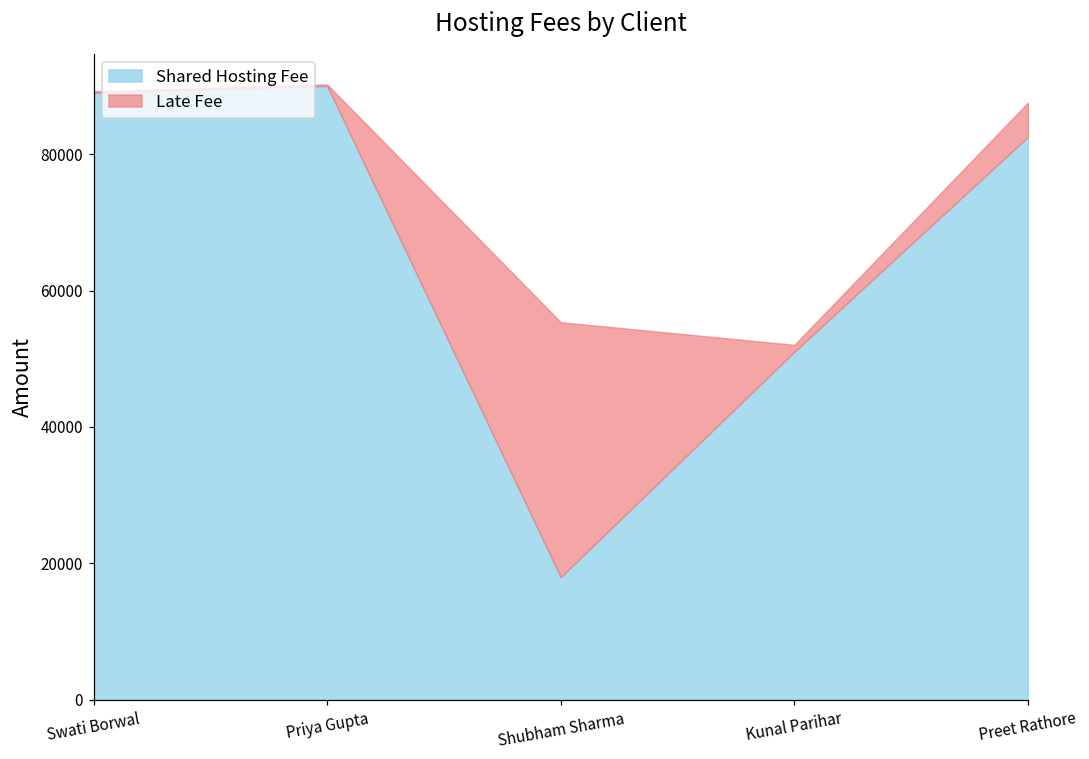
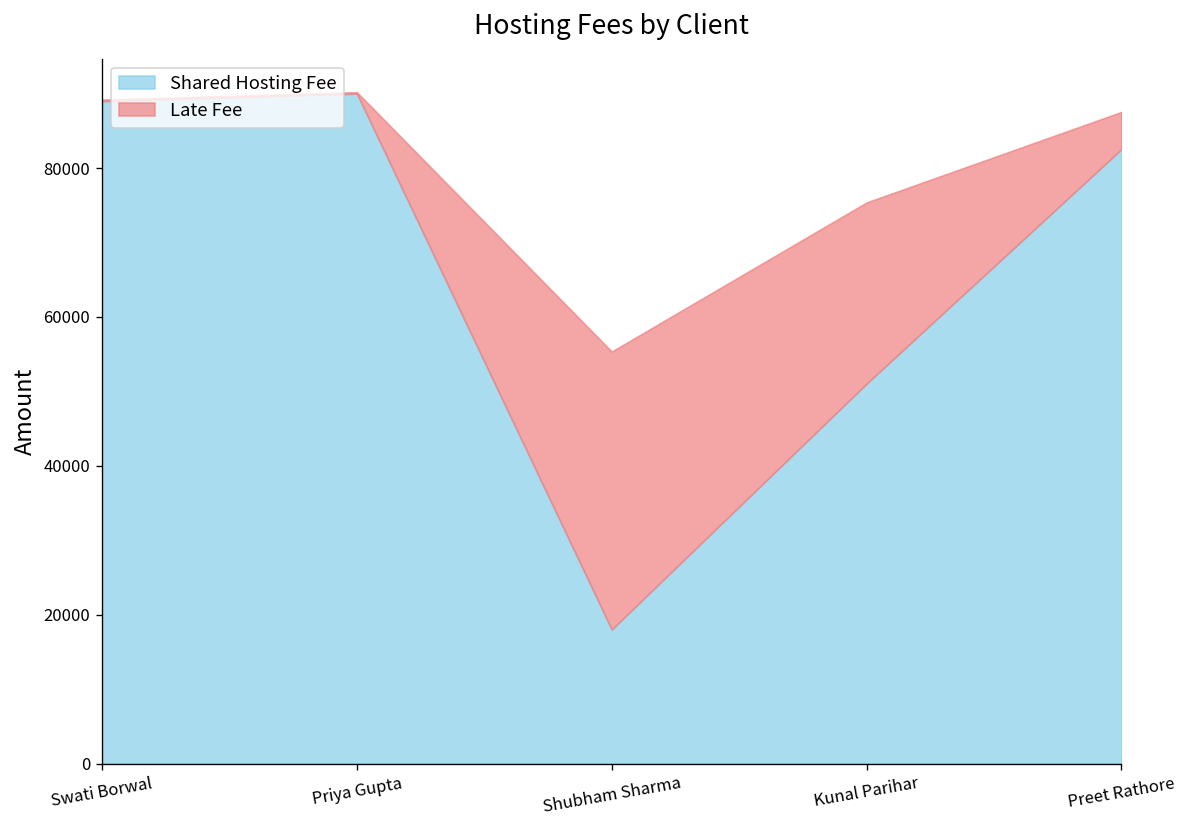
Late Fee, Kunal Parihar: 1000 -> 24000
